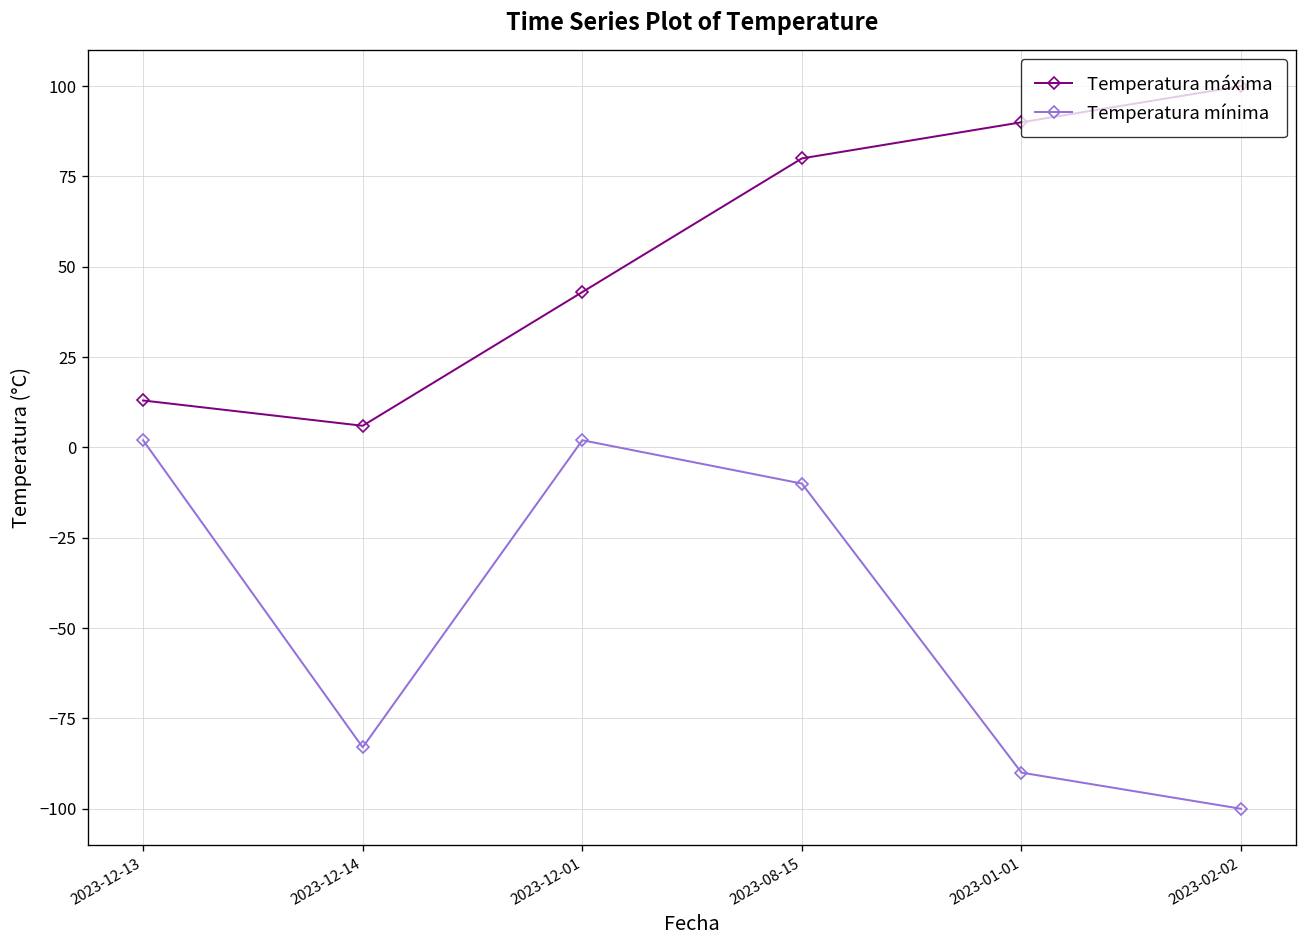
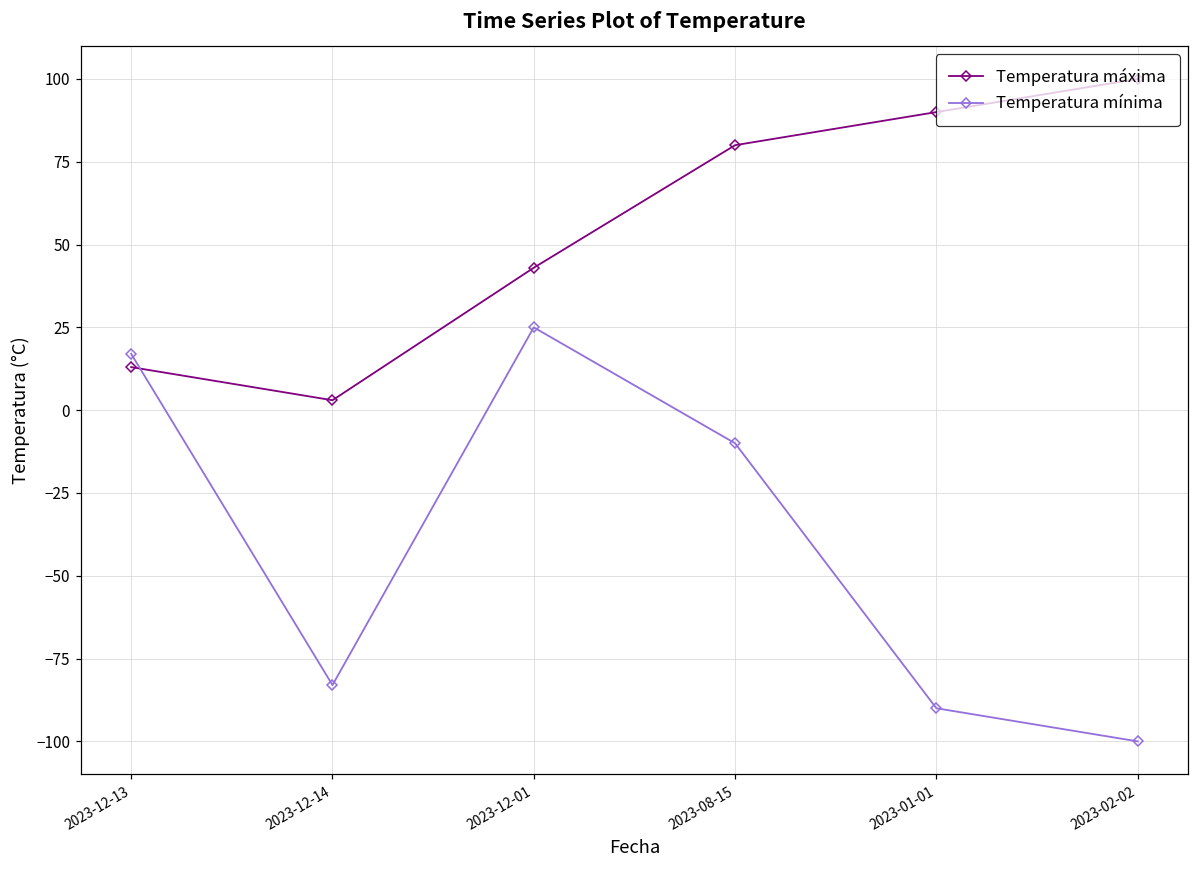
Temperatura mínima, 2023-12-13: 2 -> 17
Temperatura máxima, 2023-12-14: 6 -> 3
Temperatura mínima, 2023-12-01: 2 -> 25
